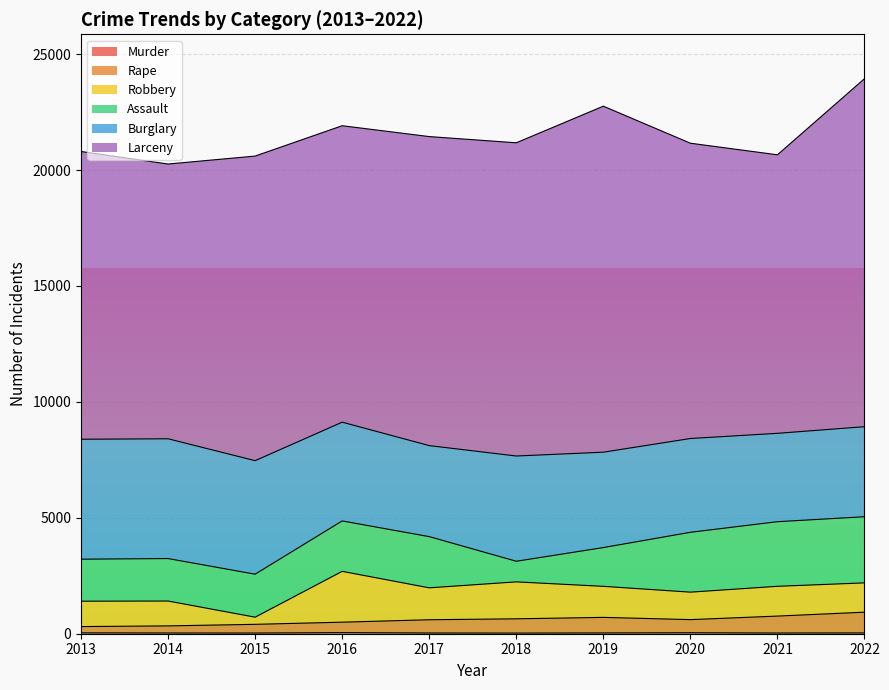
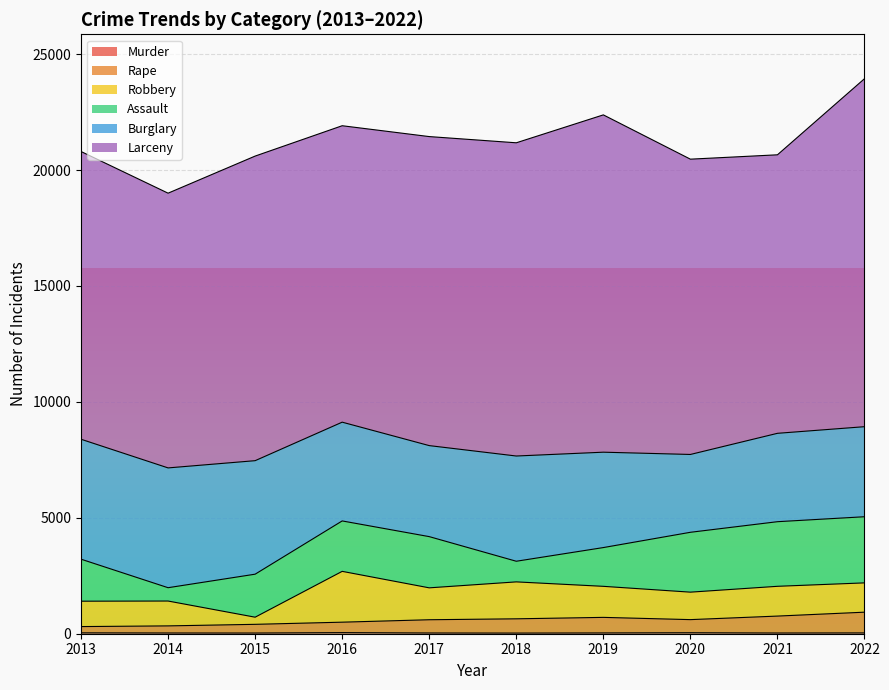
Assault, 2014: 1800 -> 600
Larceny, 2019: 14900 -> 14500
Burglary, 2020: 4000 -> 3400
